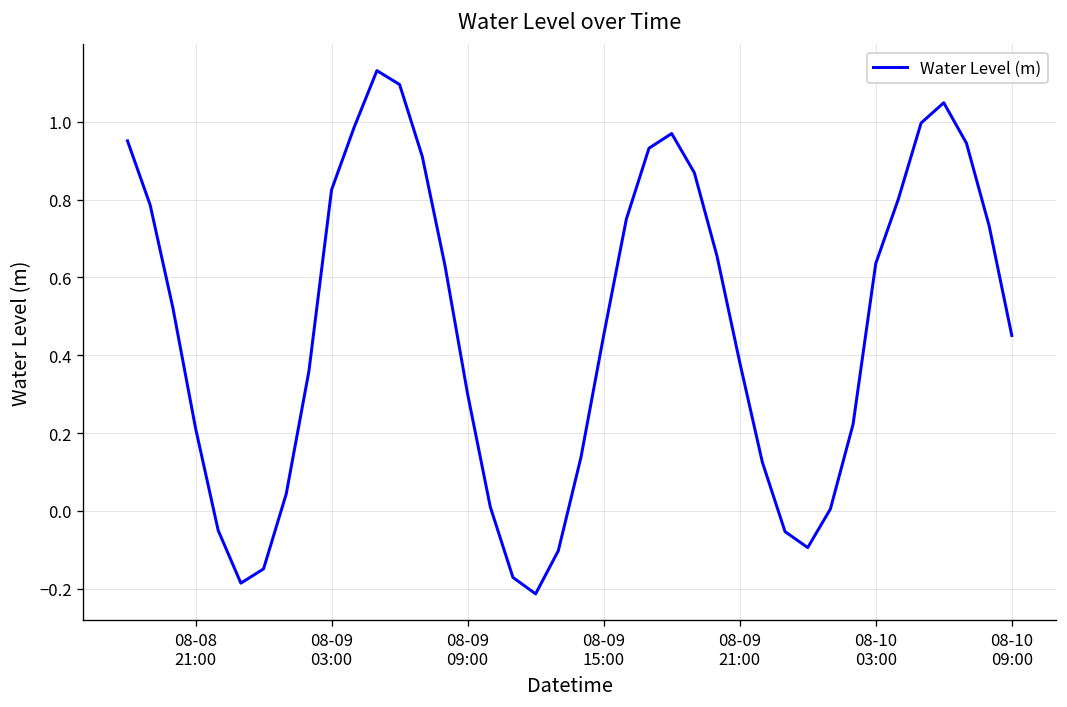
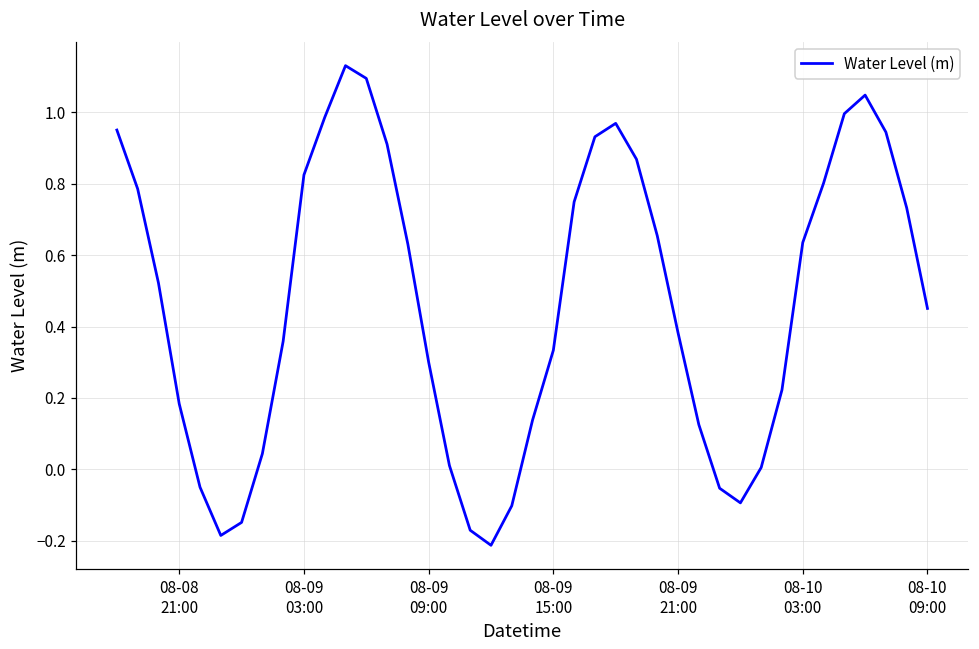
08-08 21:00: 0.21 -> 0.18
08-09 15:00: 0.45 -> 0.33
